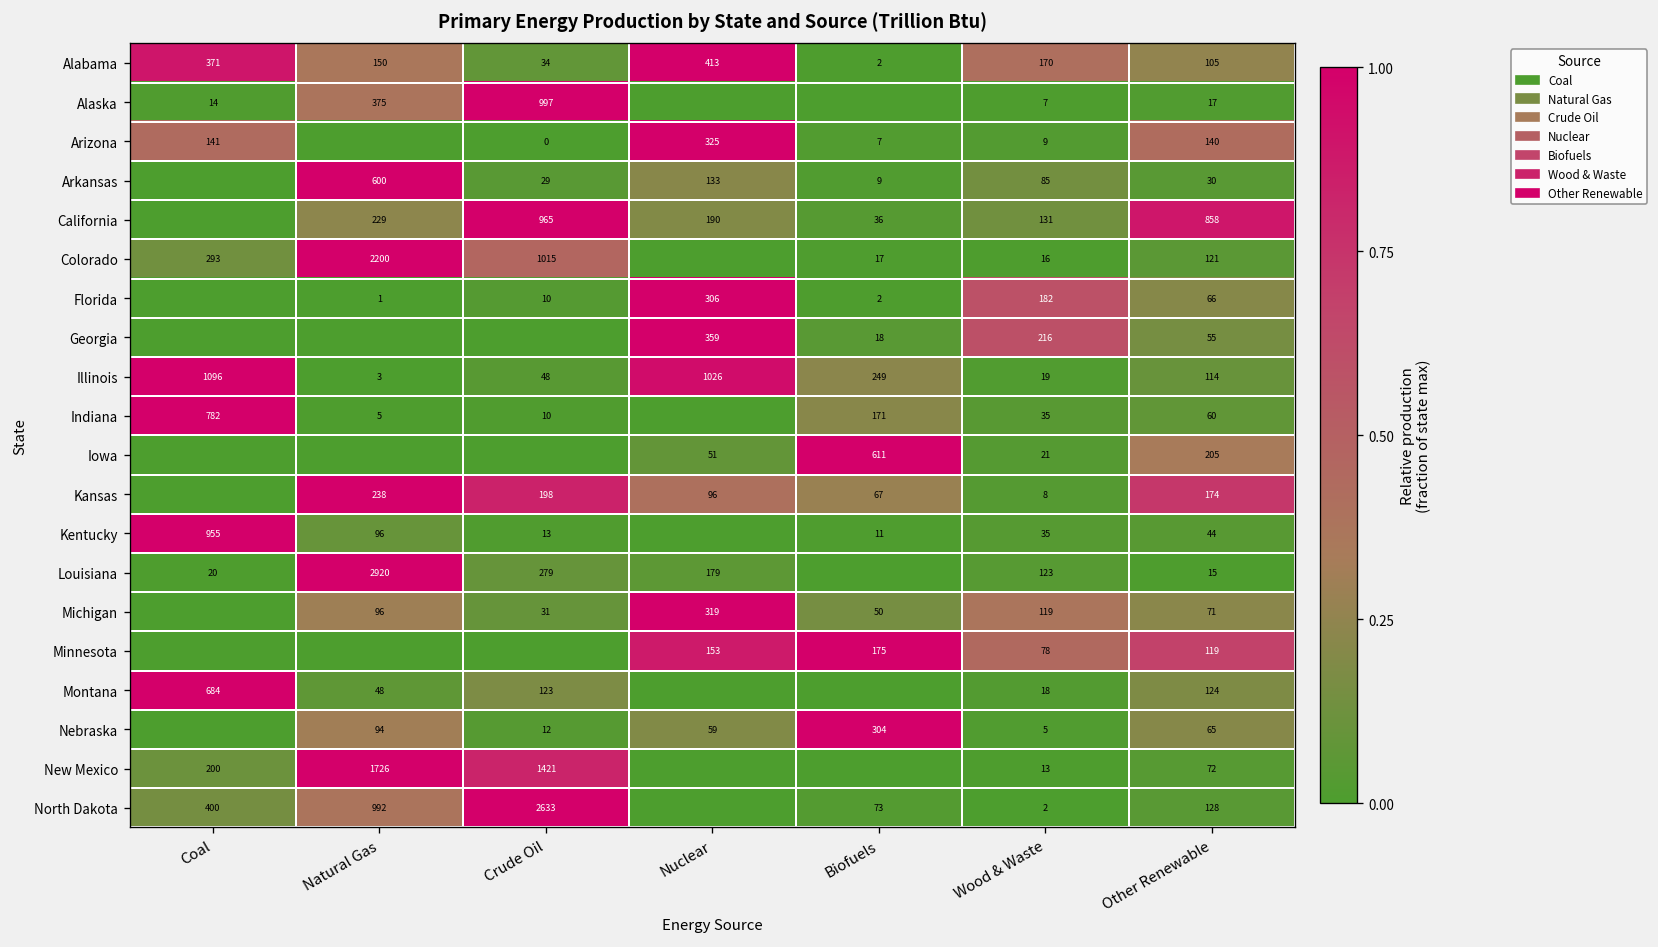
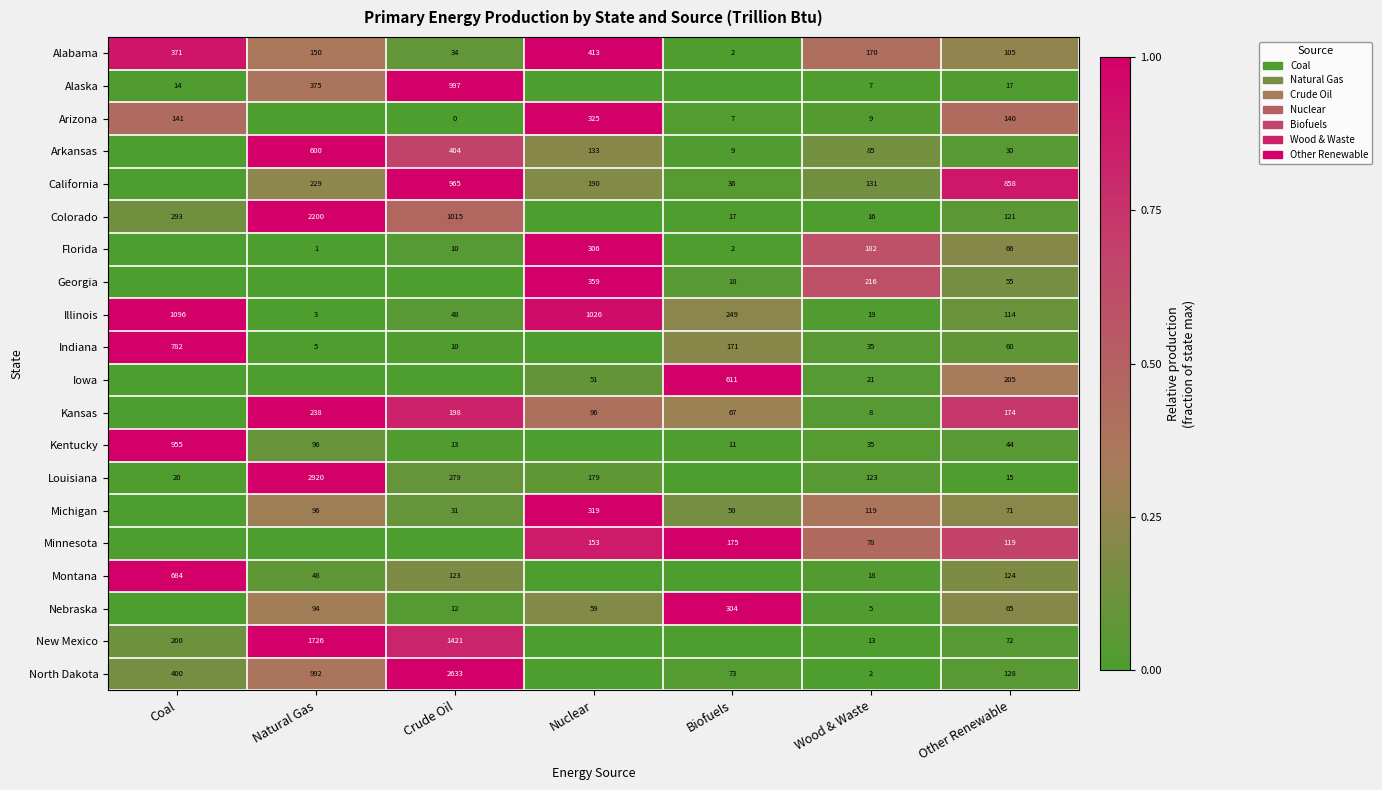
Arkansas, Crude Oil: 29 -> 404
